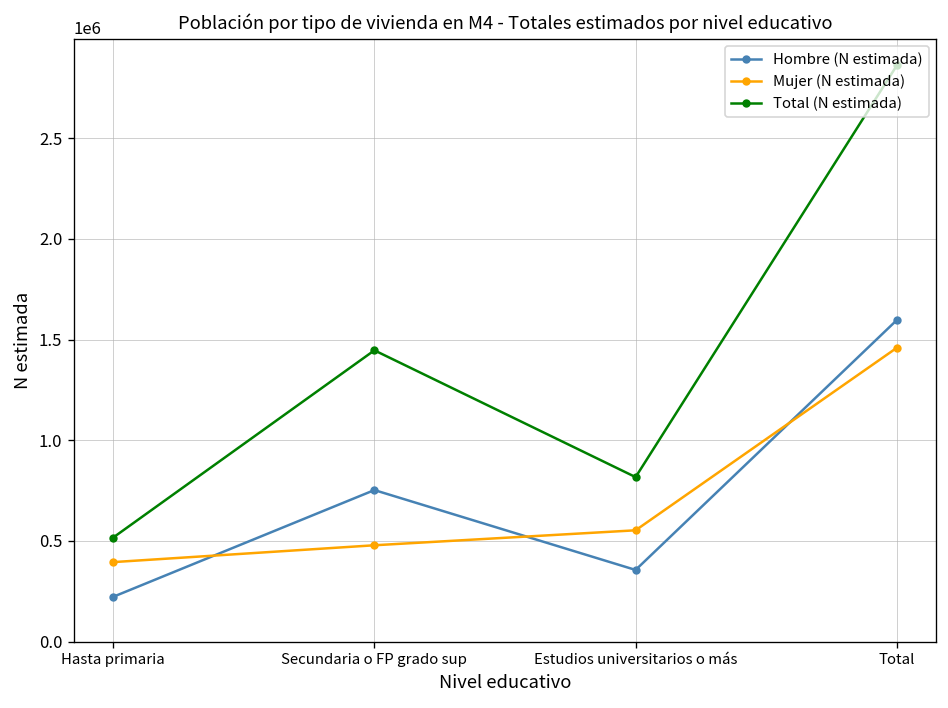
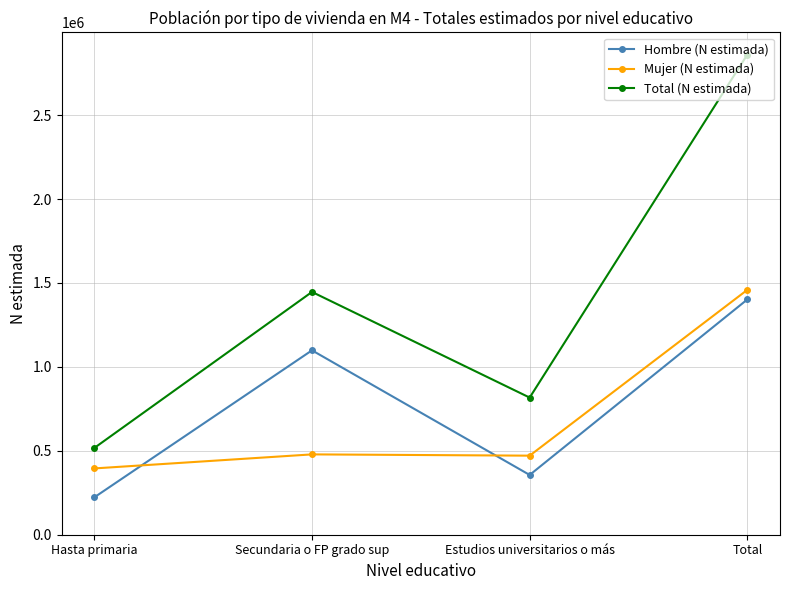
Hombre (N estimada), Secundaria o FP grado sup: 750000 -> 1100000
Mujer (N estimada), Estudios universitarios o más: 550000 -> 470000
Hombre (N estimada), Total: 1600000 -> 1400000
